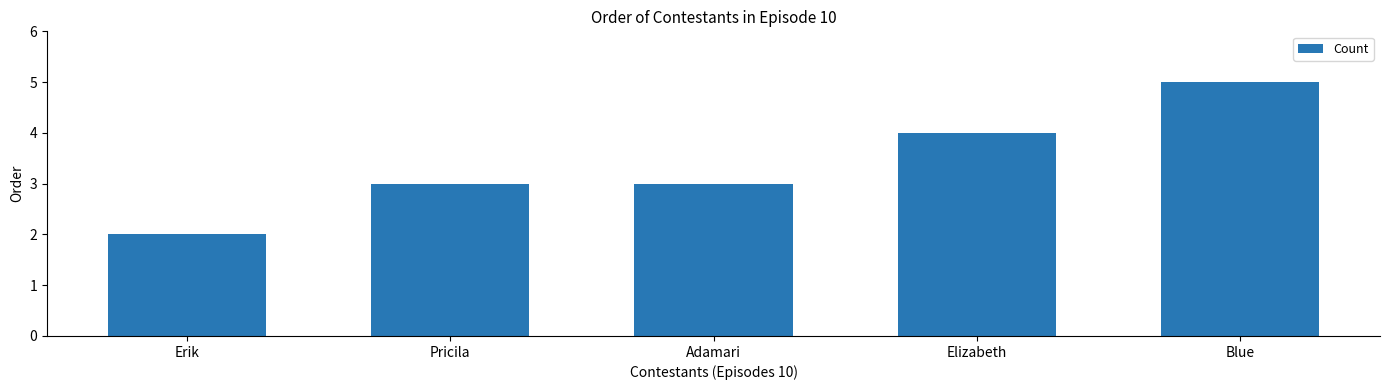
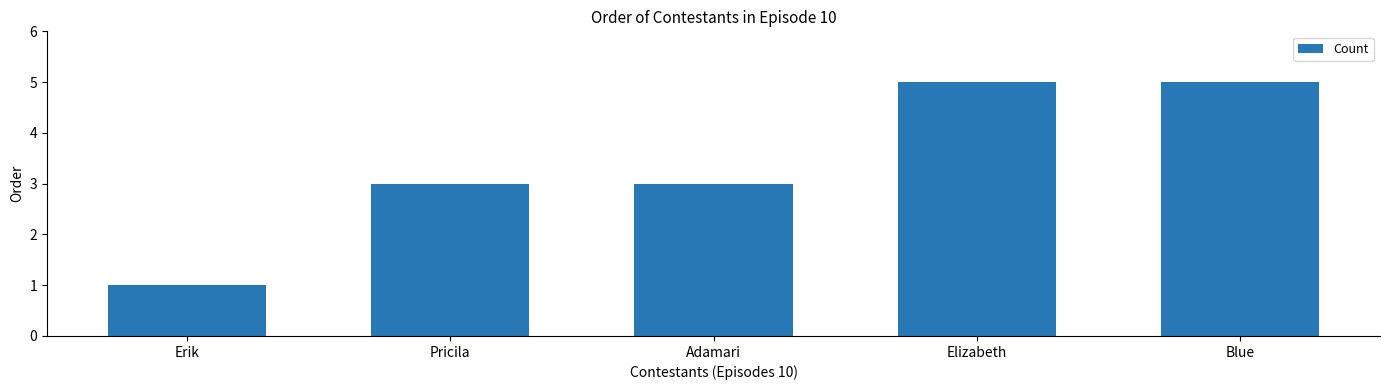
Erik: 2 -> 1
Elizabeth: 4 -> 5
